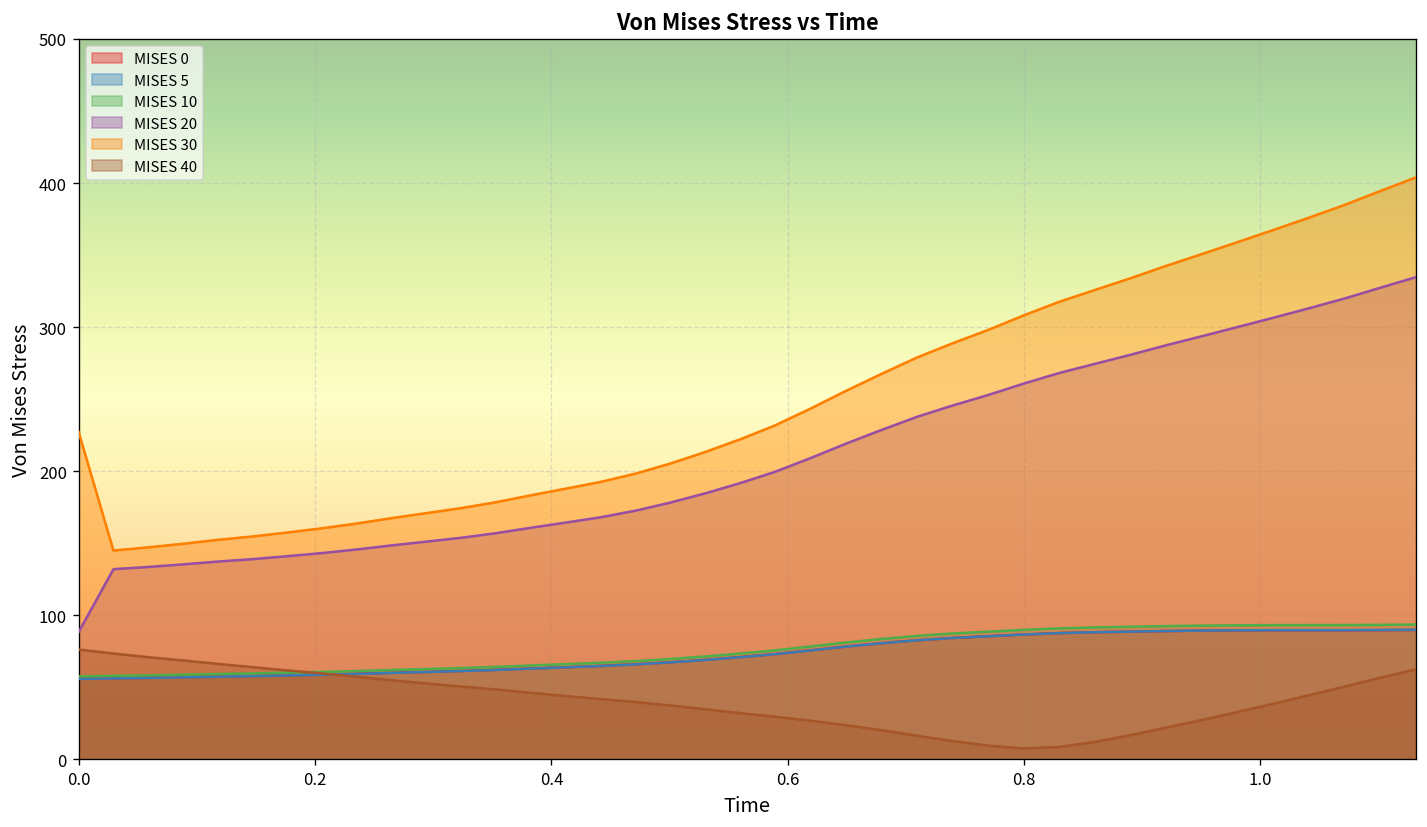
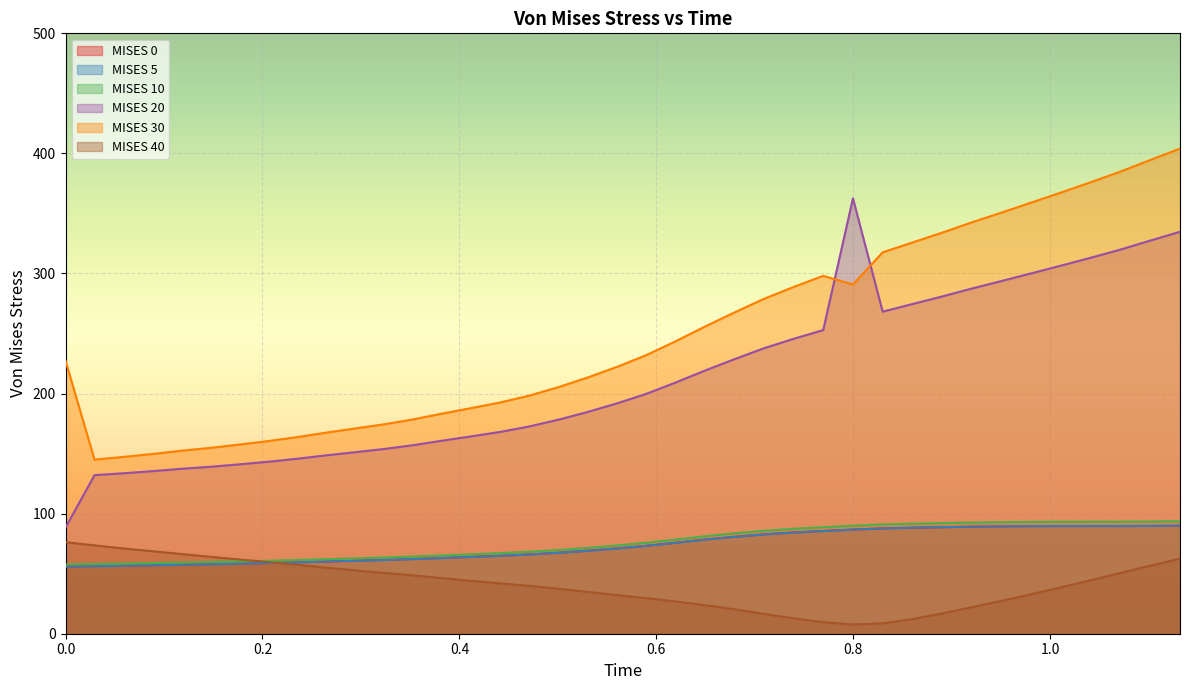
MISES 20, 0.8: 261 -> 363
MISES 30, 0.8: 308 -> 291
